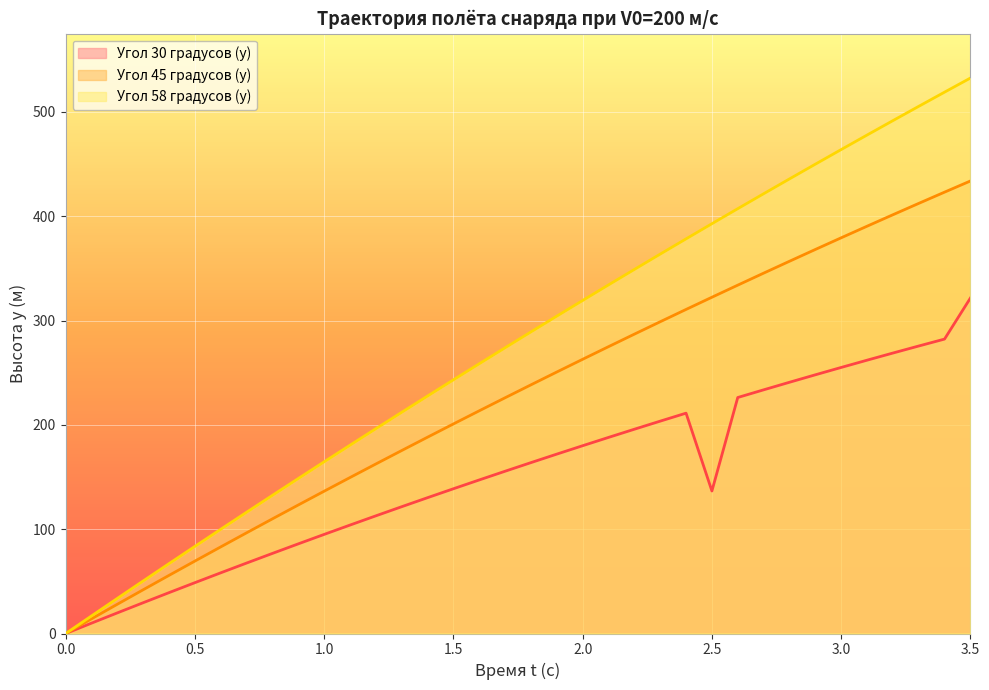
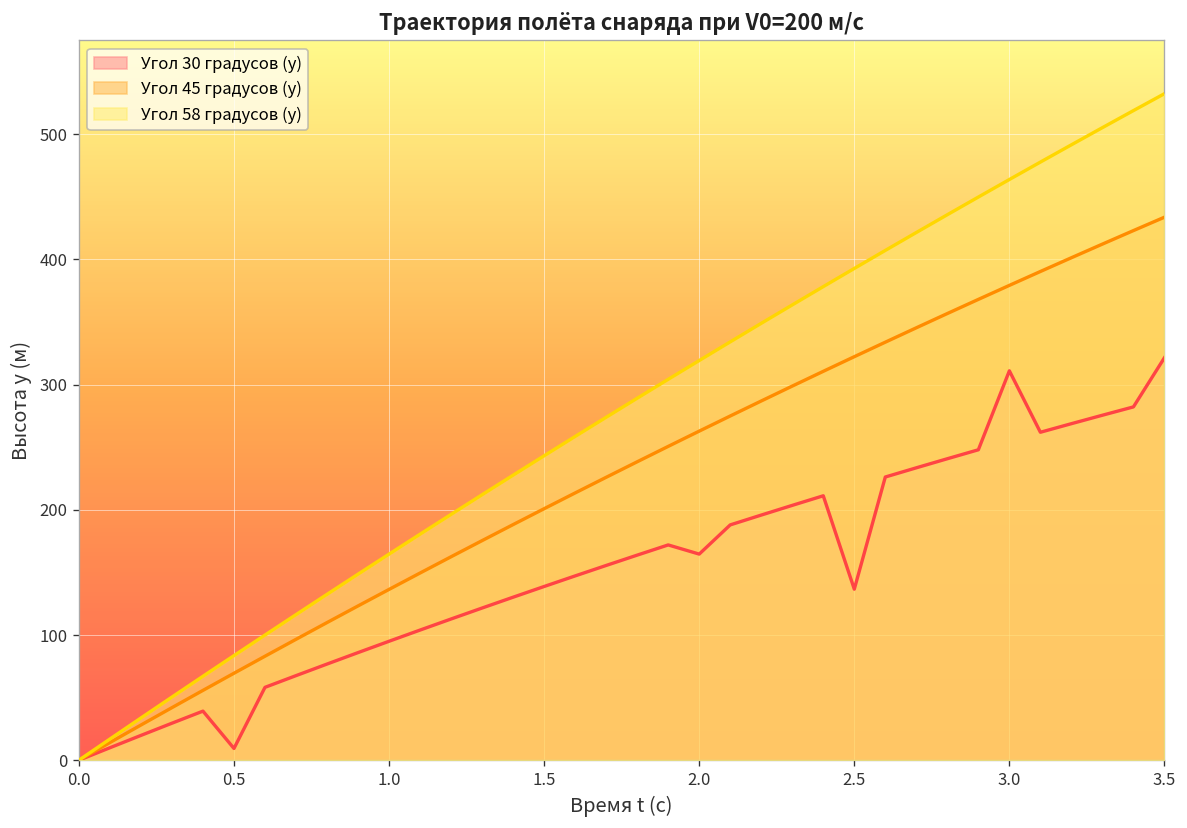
Угол 30 градусов (y), 0.5: 49 -> 9
Угол 30 градусов (y), 2.0: 180 -> 165
Угол 30 градусов (y), 3.0: 255 -> 311
